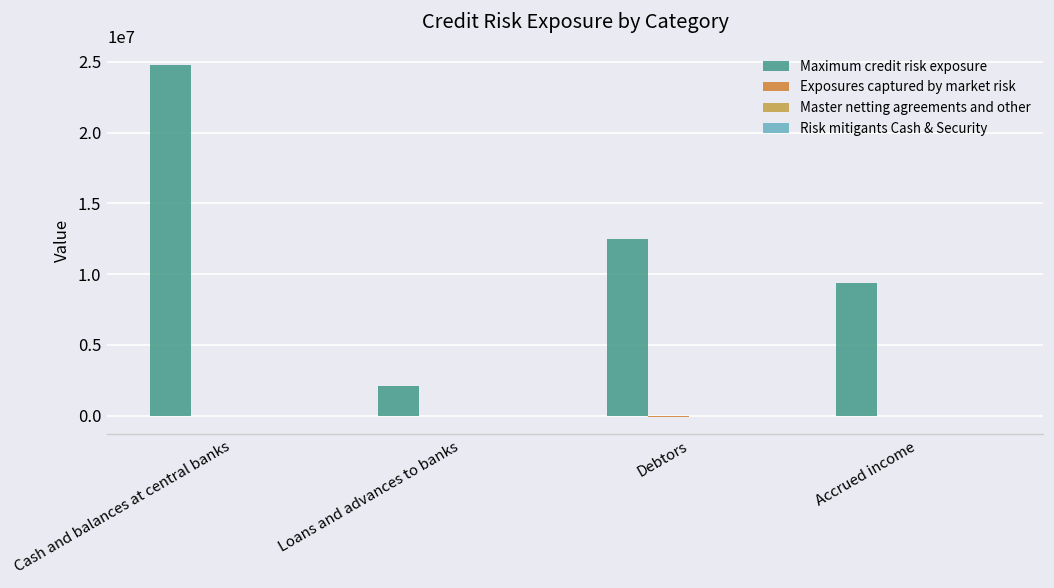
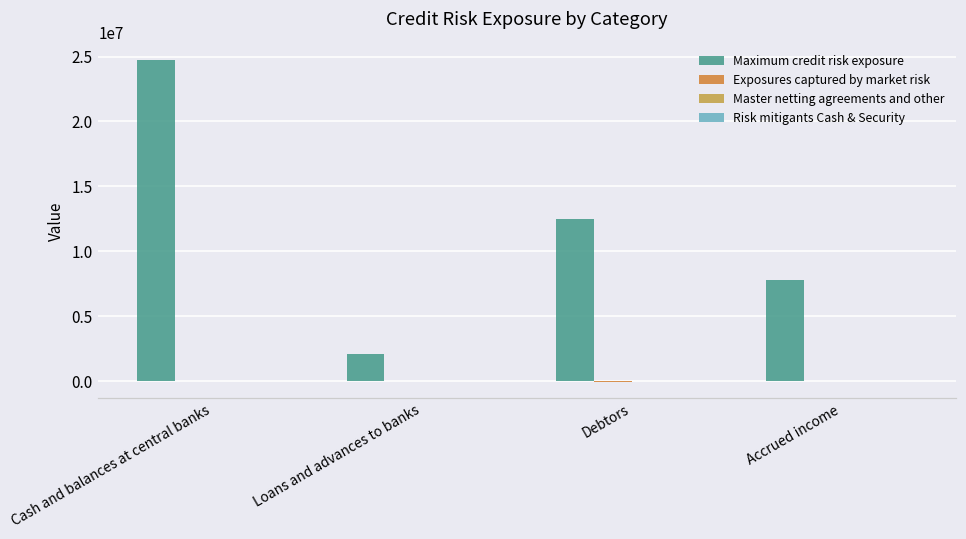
Maximum credit risk exposure, Accrued income: 9400000 -> 7800000
